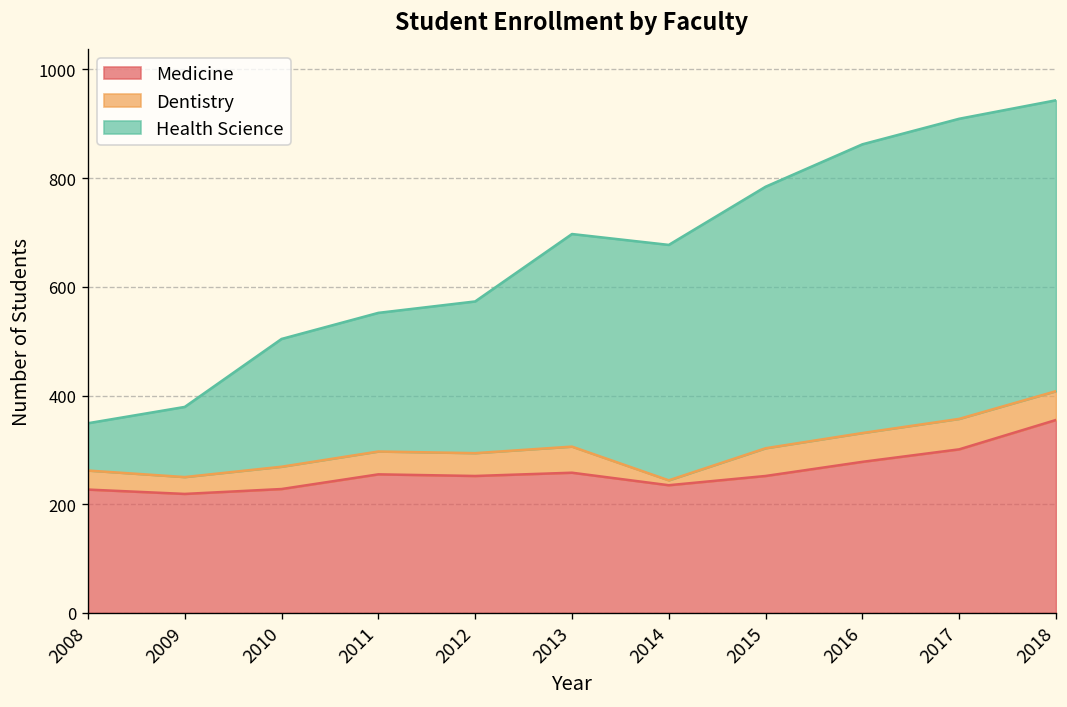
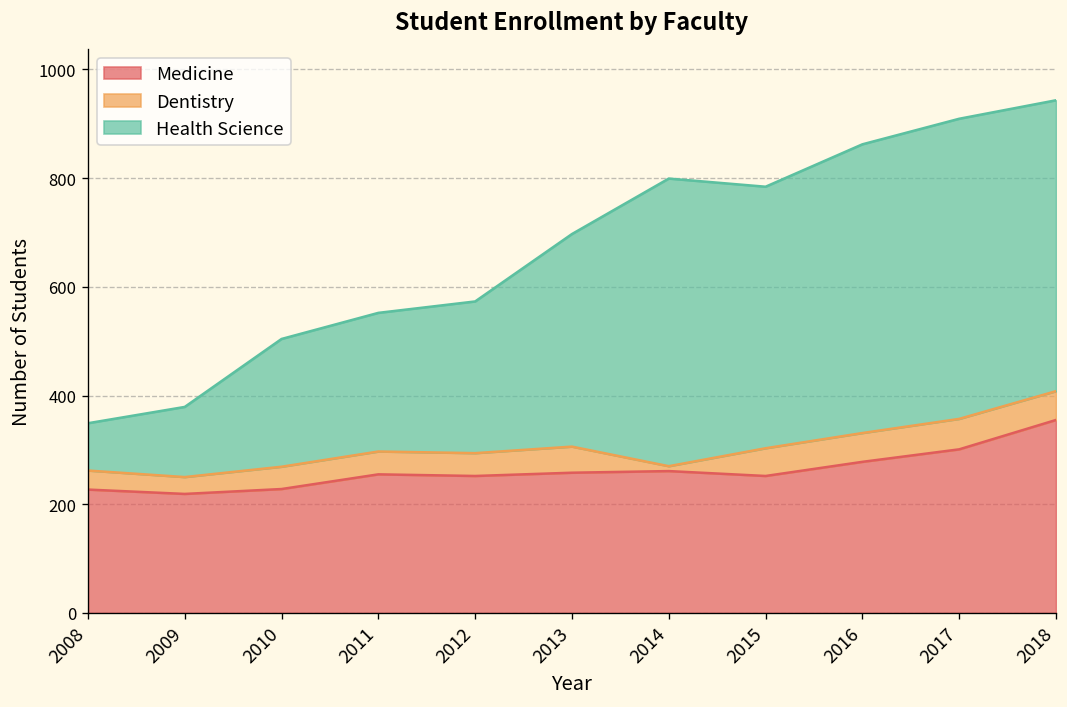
Medicine, 2014: 240 -> 260
Health Science, 2014: 430 -> 530
